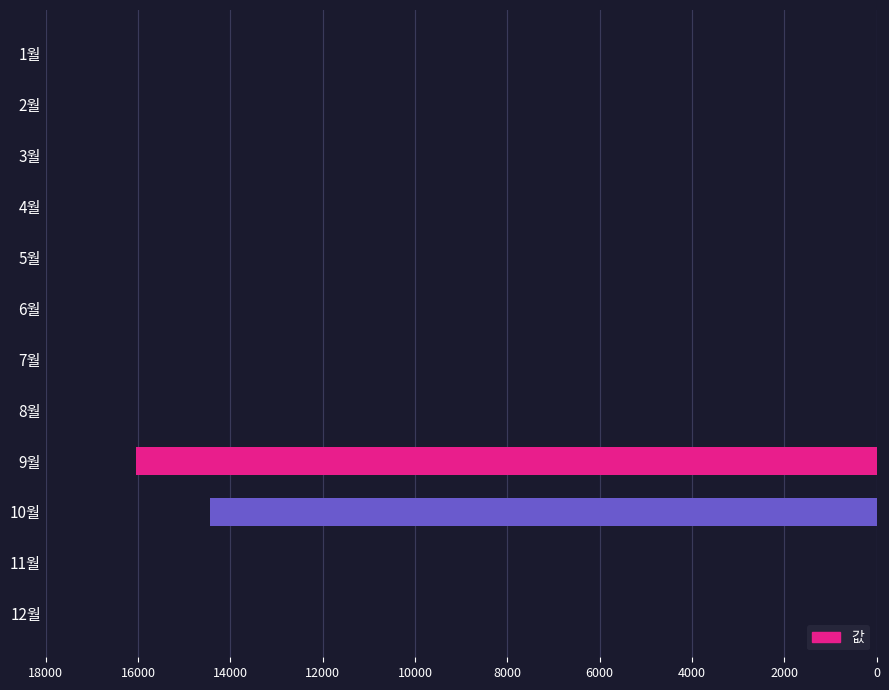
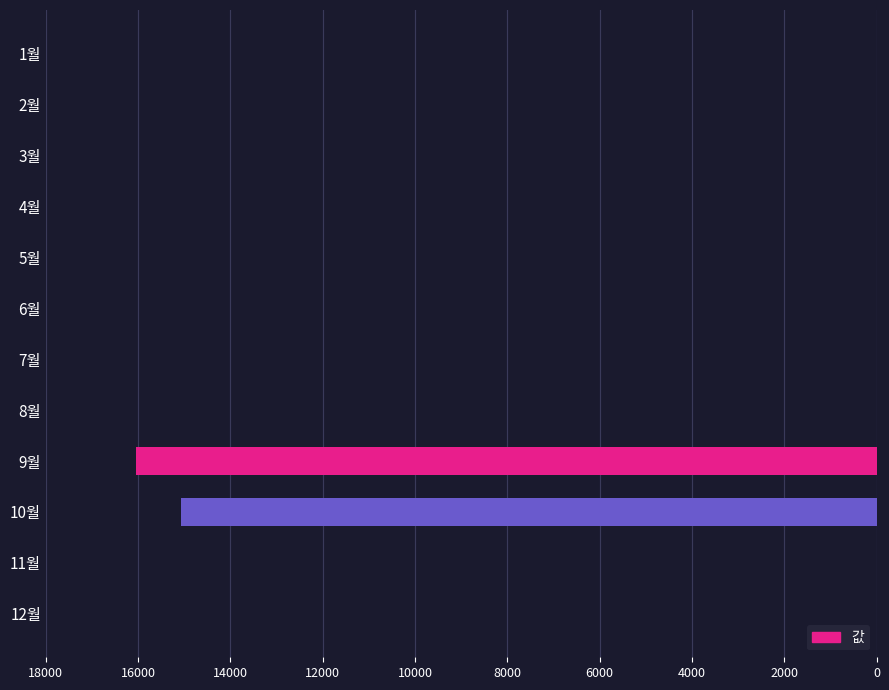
10월: 14500 -> 15100
